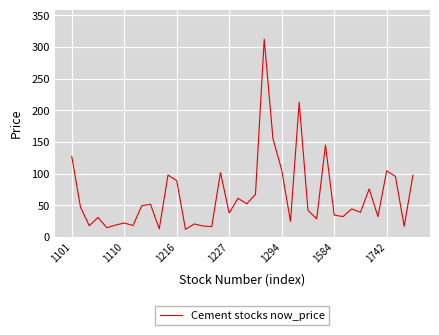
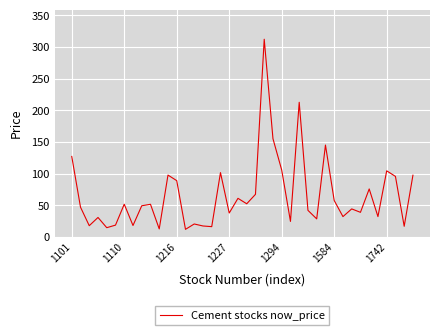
1110: 20 -> 50
1584: 30 -> 60
